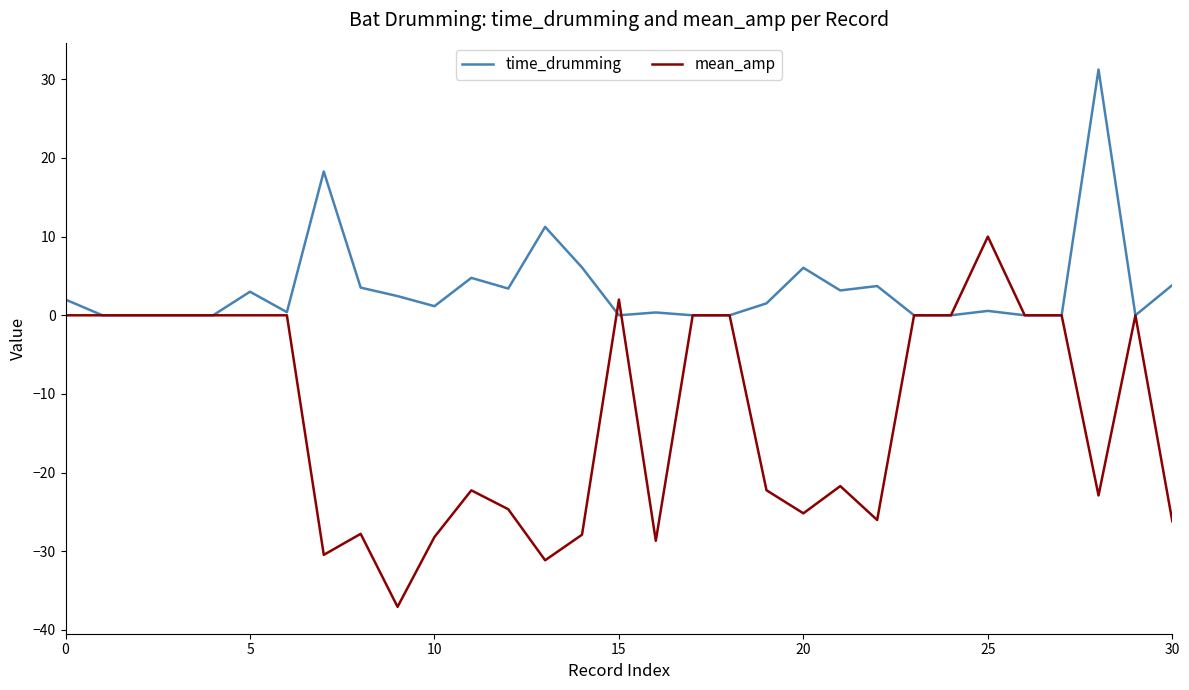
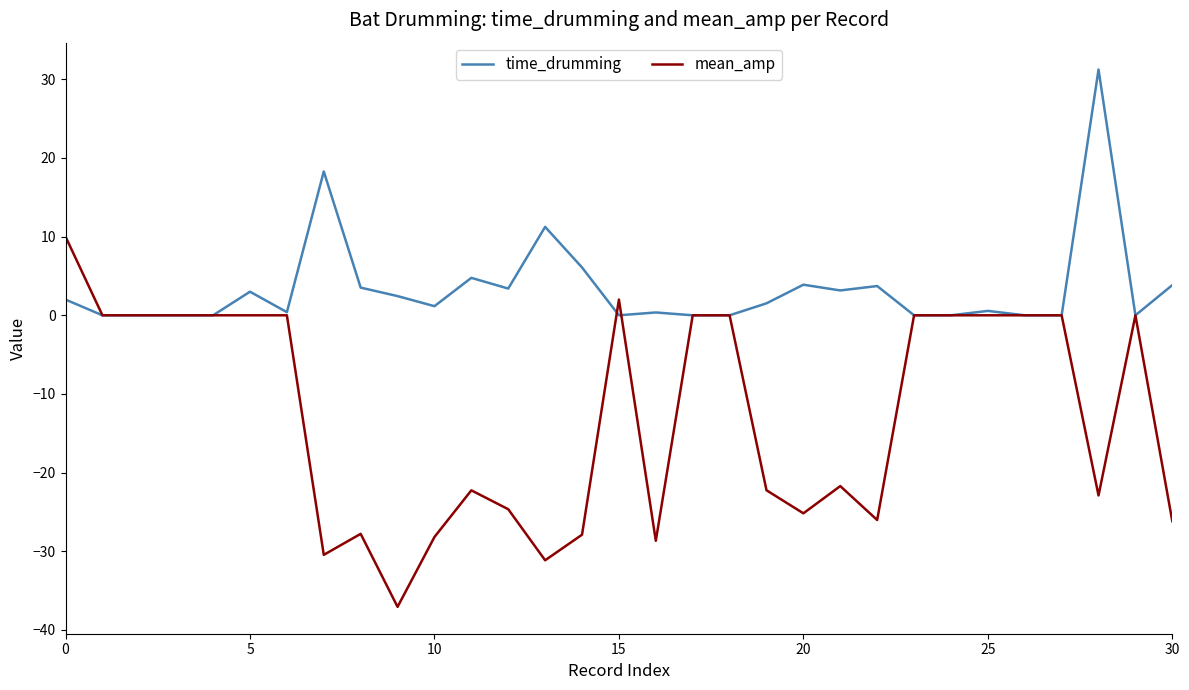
mean_amp, 0: 0 -> 10
time_drumming, 20: 6 -> 4
mean_amp, 25: 10 -> 0
